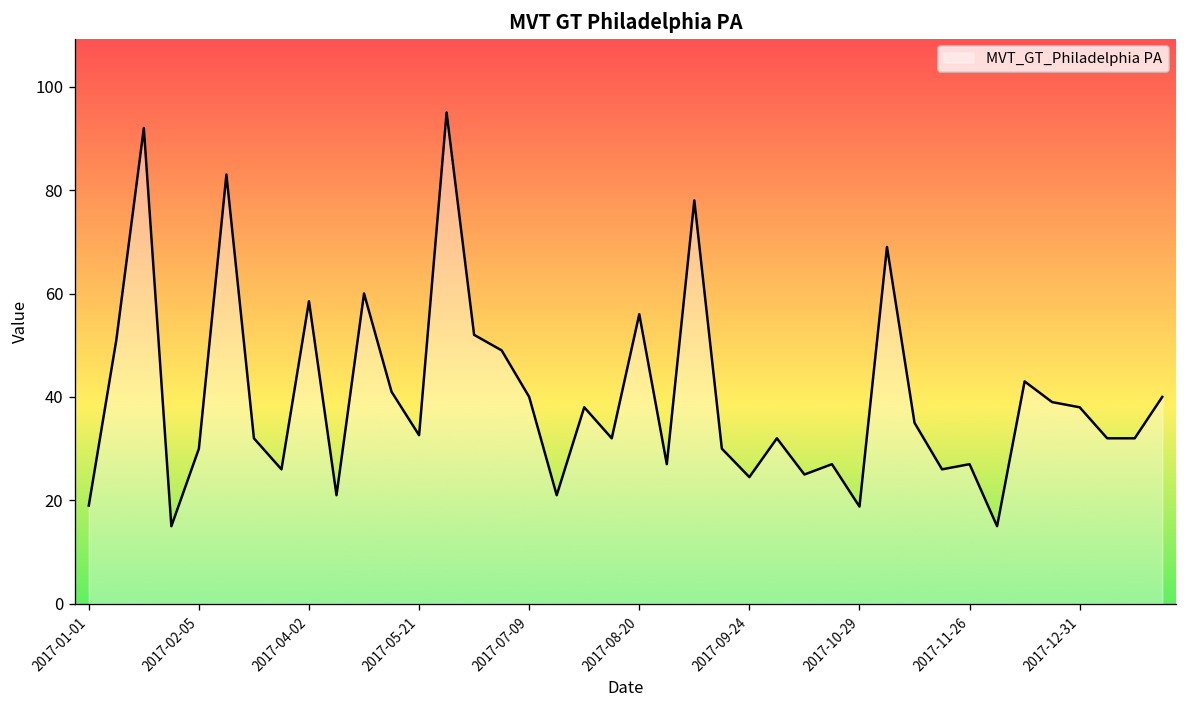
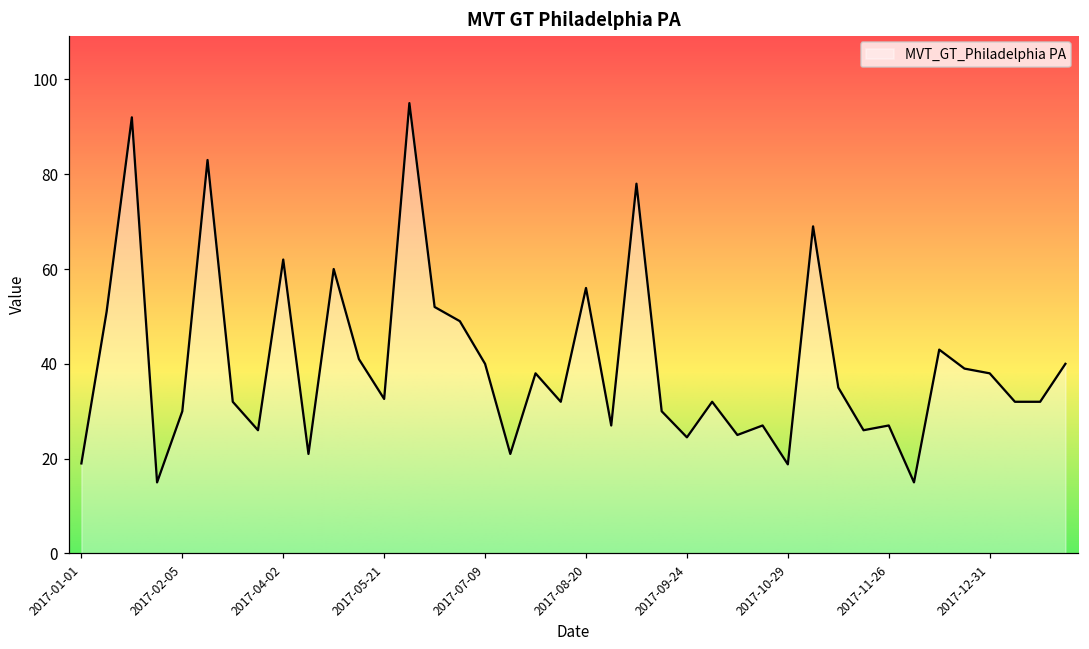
2017-04-02: 59 -> 62
